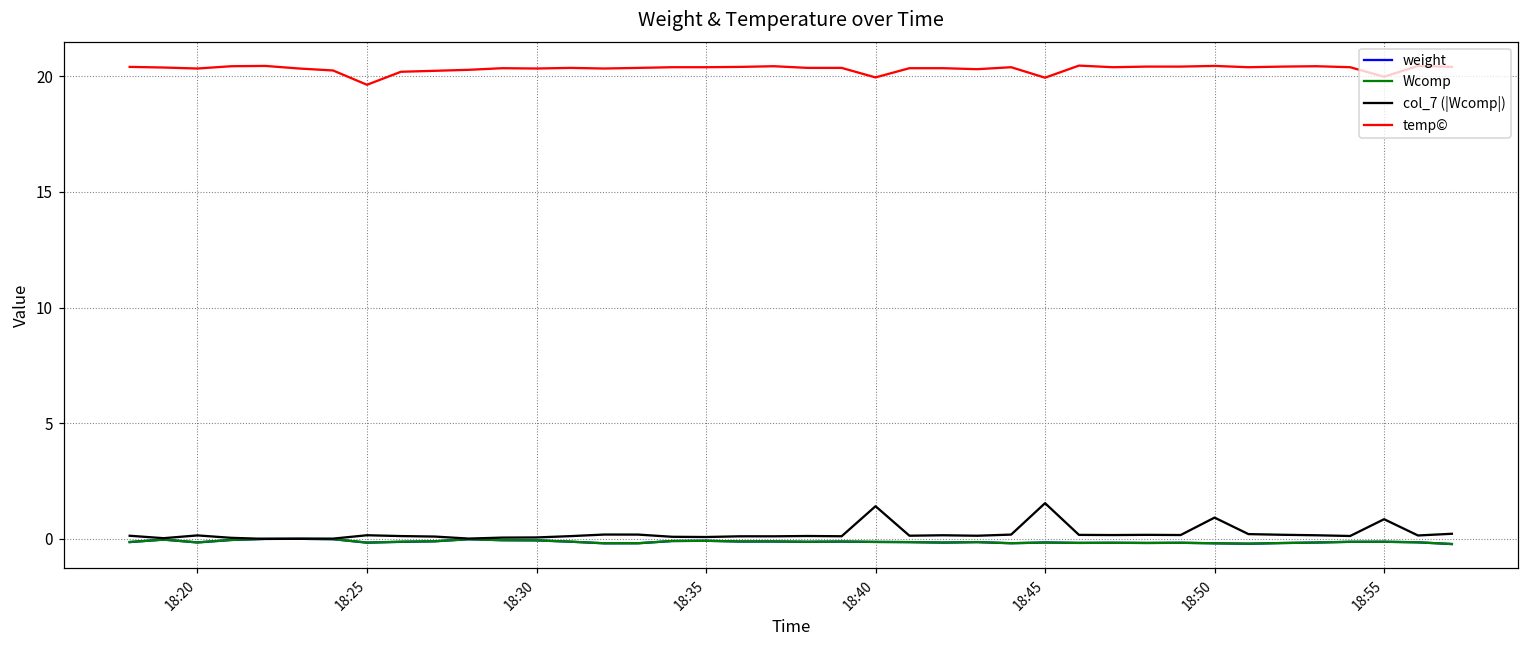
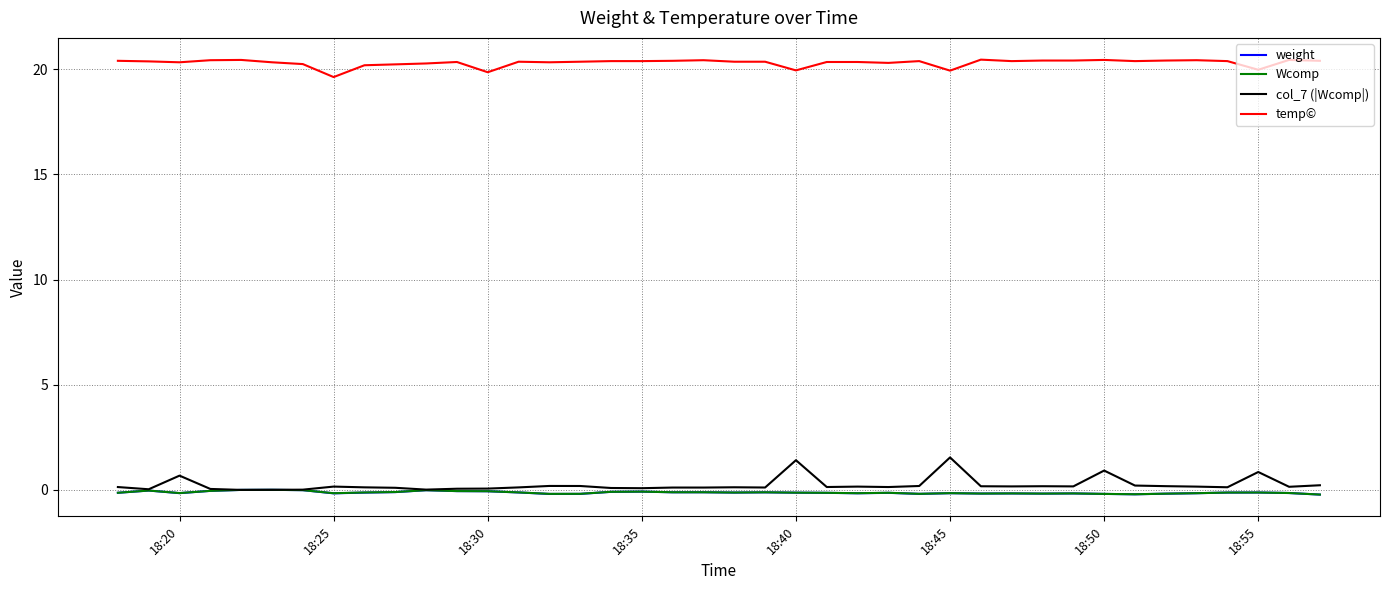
col_7 (|Wcomp|), 18:20: 0.2 -> 0.7
temp©, 18:30: 20.3 -> 19.9
